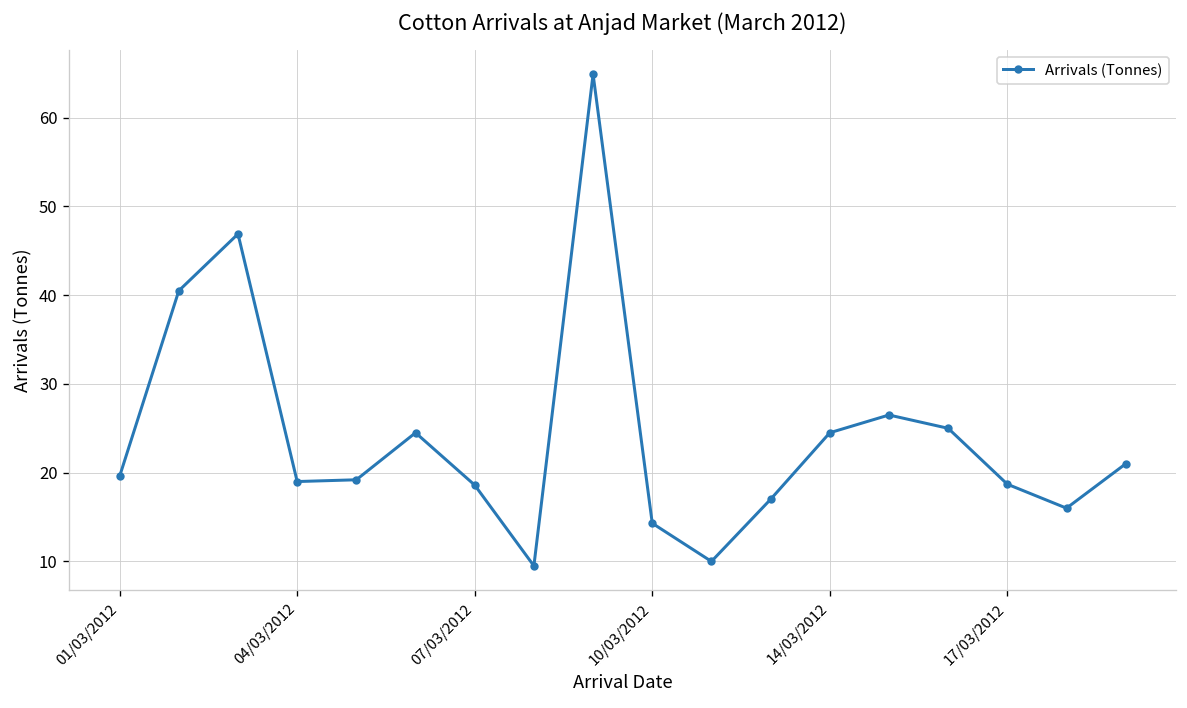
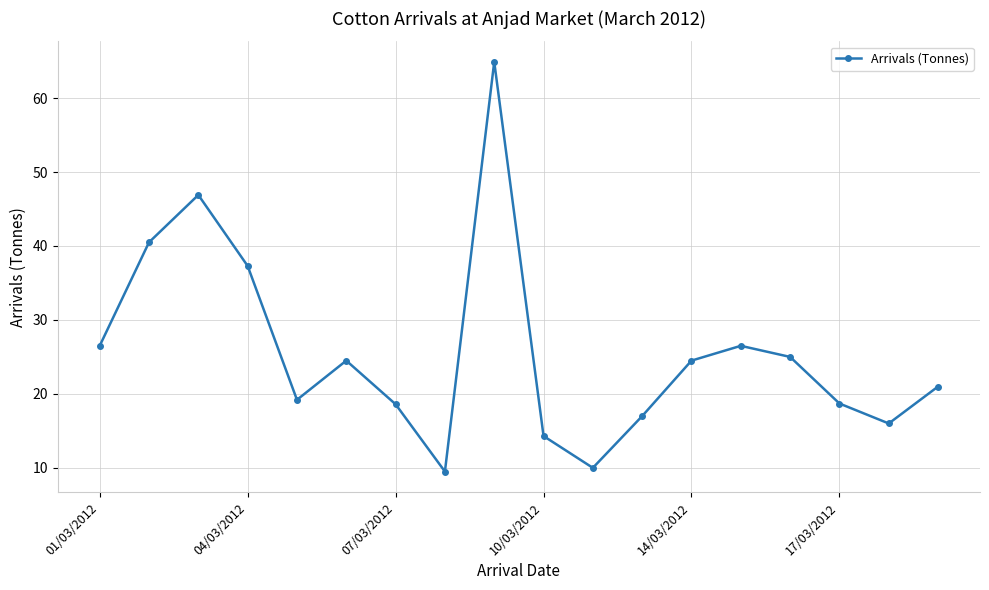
01/03/2012: 20 -> 27
04/03/2012: 19 -> 37
